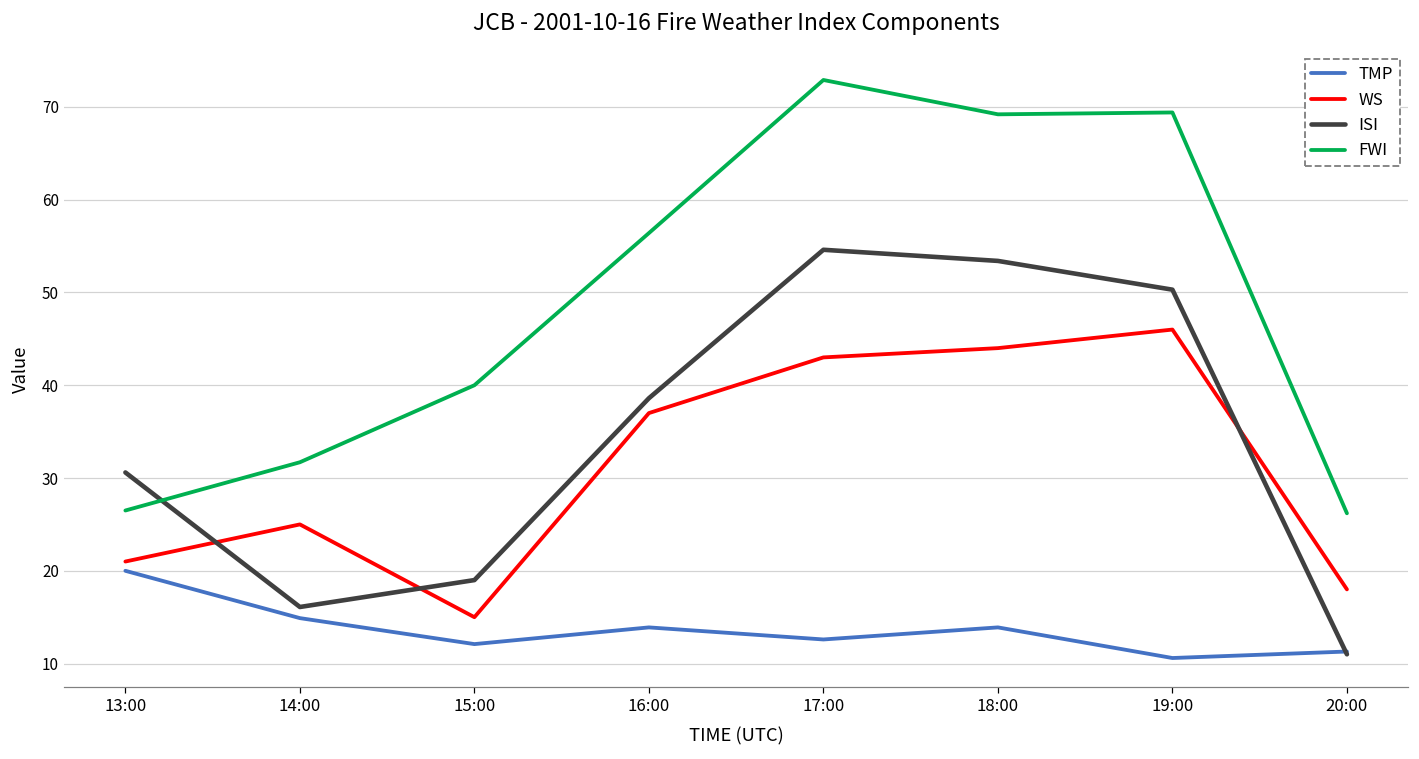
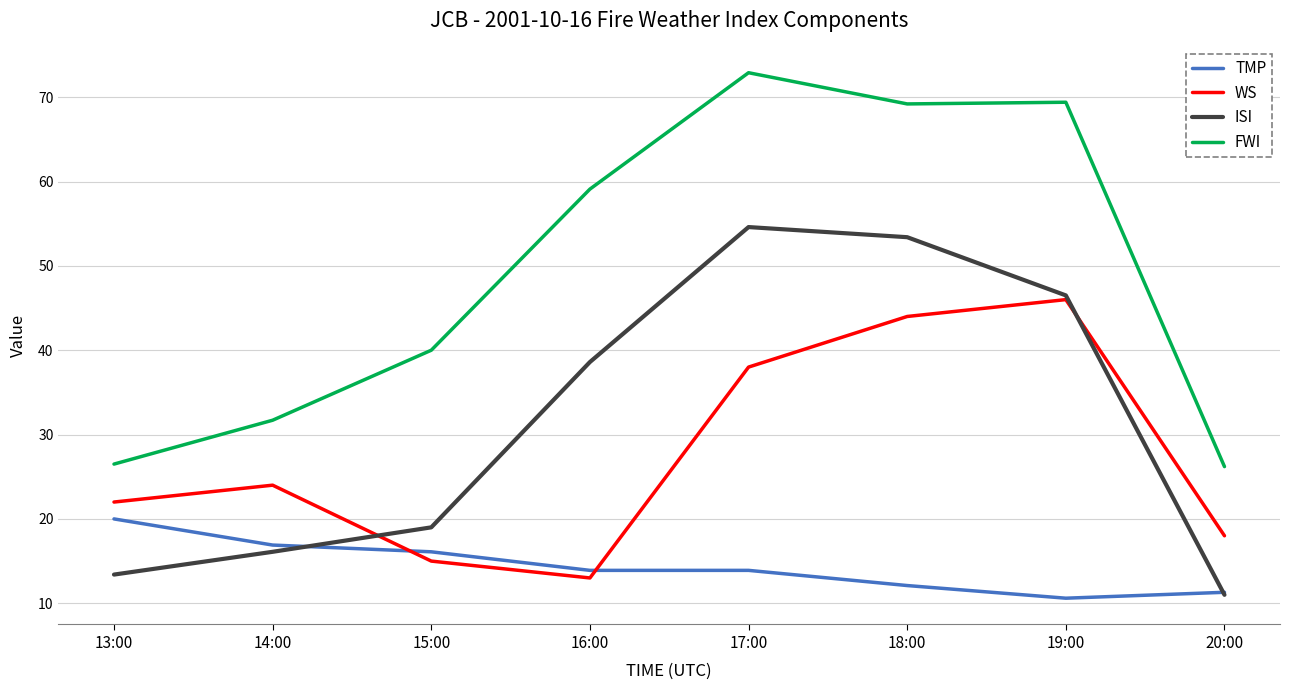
WS, 13:00: 21 -> 22
ISI, 13:00: 31 -> 13
TMP, 14:00: 15 -> 17
WS, 14:00: 25 -> 24
TMP, 15:00: 12 -> 16
WS, 16:00: 37 -> 13
FWI, 16:00: 56 -> 59
TMP, 17:00: 13 -> 14
WS, 17:00: 43 -> 38
TMP, 18:00: 14 -> 12
ISI, 19:00: 50 -> 47
